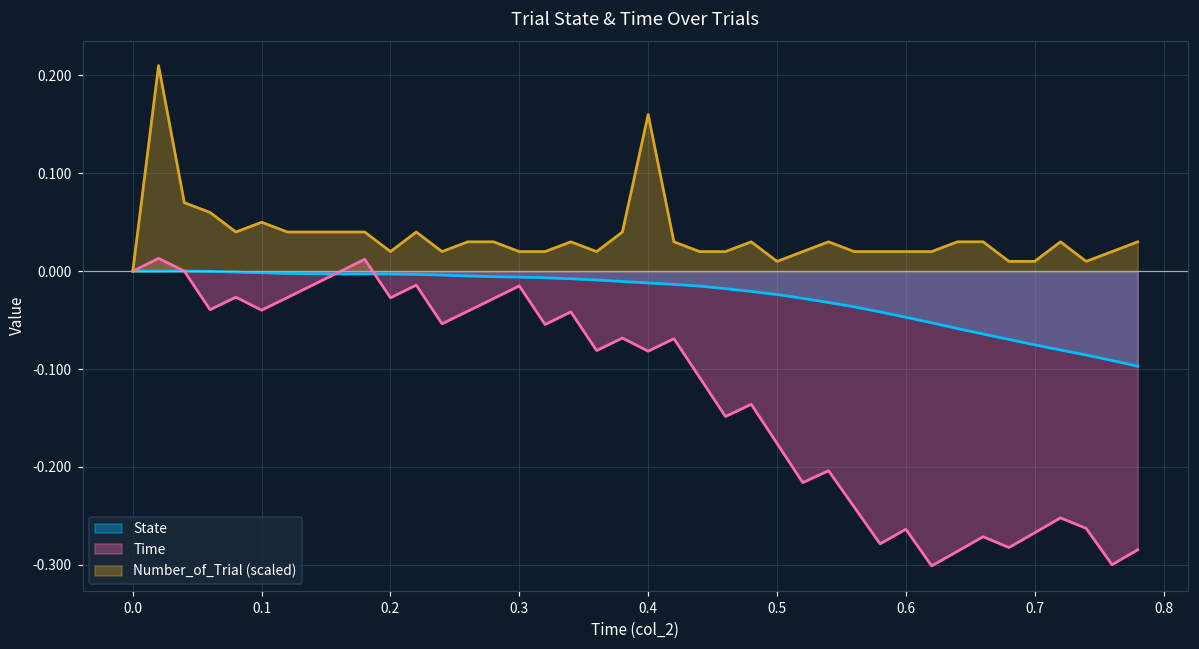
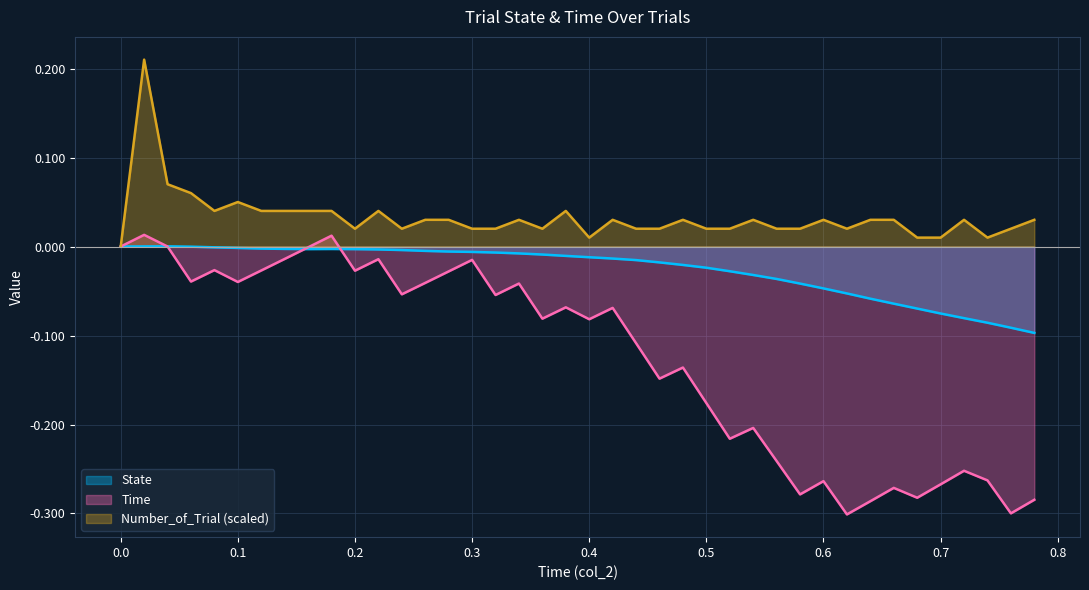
Number_of_Trial (scaled), 0.4: 0.16 -> 0.01
Number_of_Trial (scaled), 0.5: 0.01 -> 0.02
Number_of_Trial (scaled), 0.6: 0.02 -> 0.03
